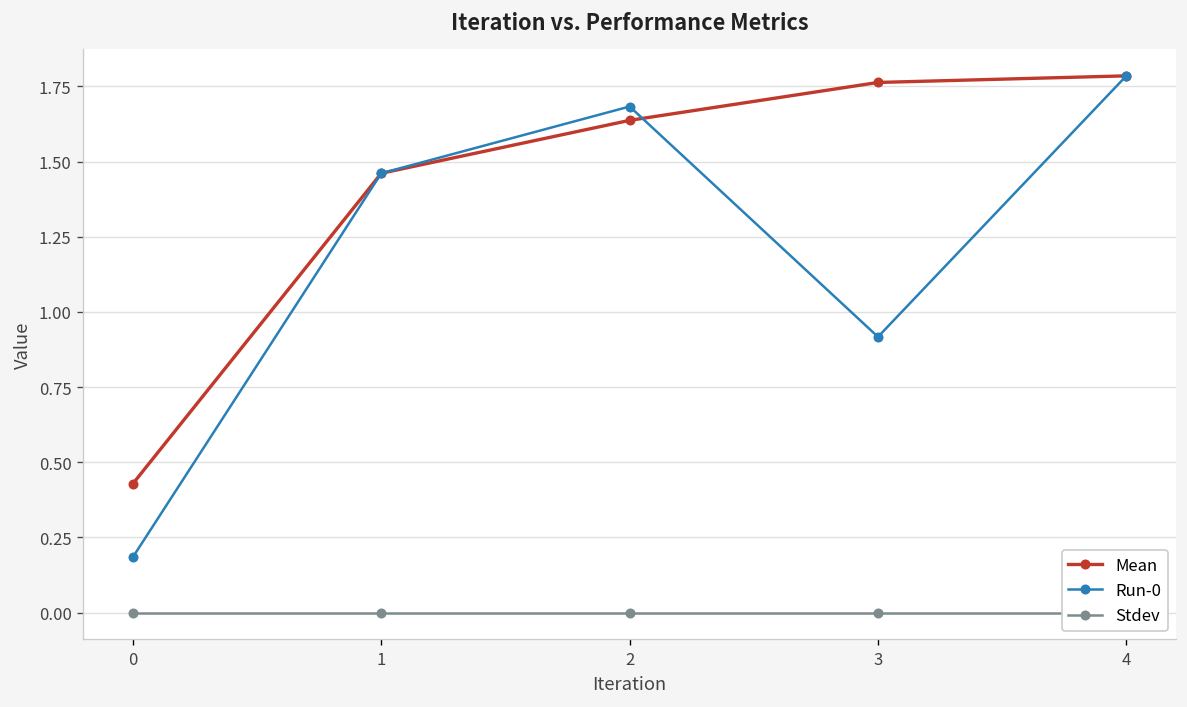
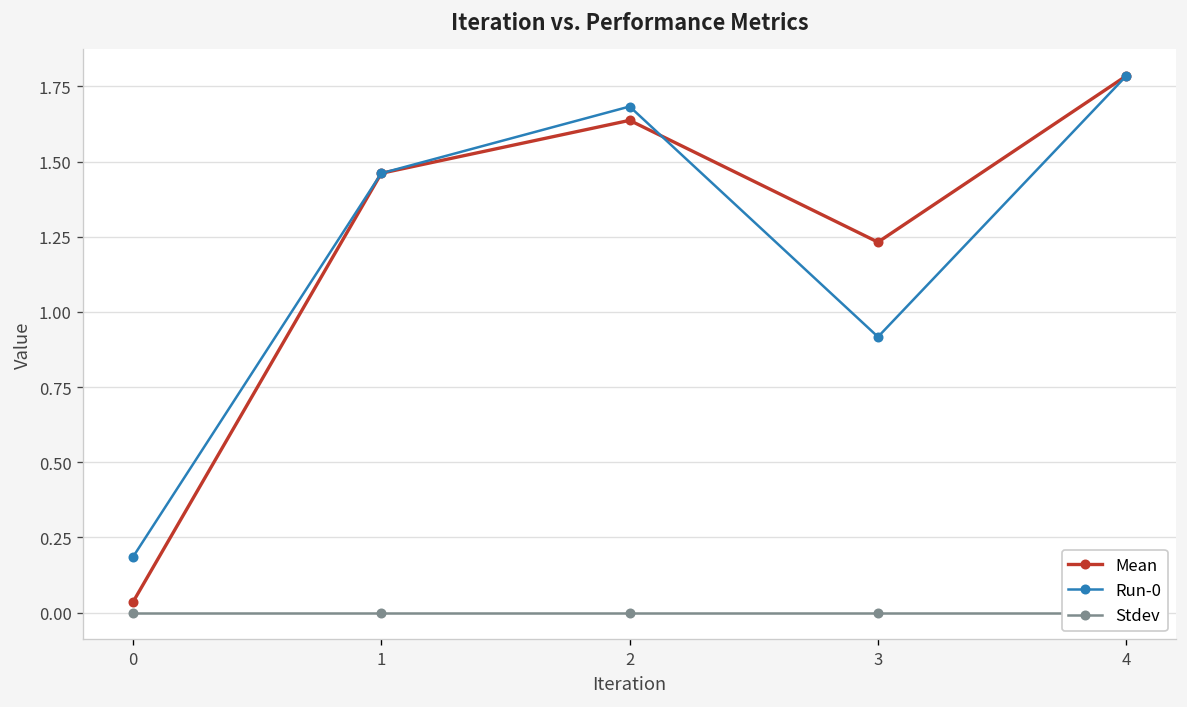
Mean, 0: 0.43 -> 0.04
Mean, 3: 1.76 -> 1.23
